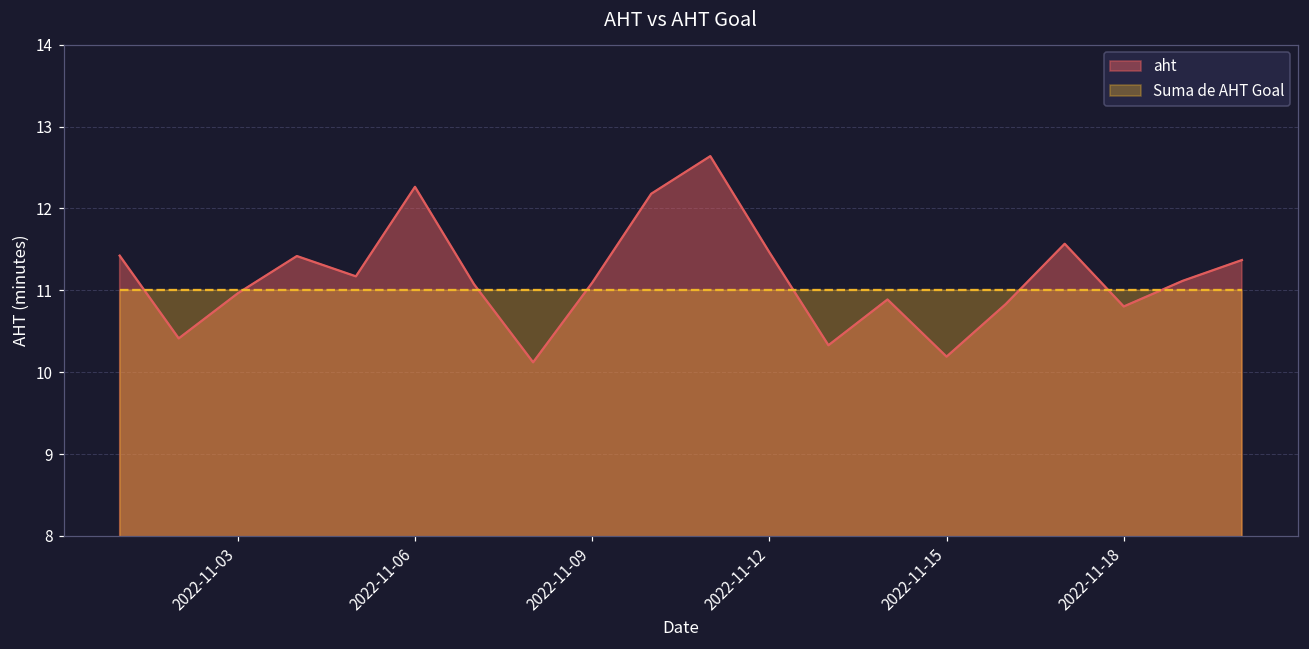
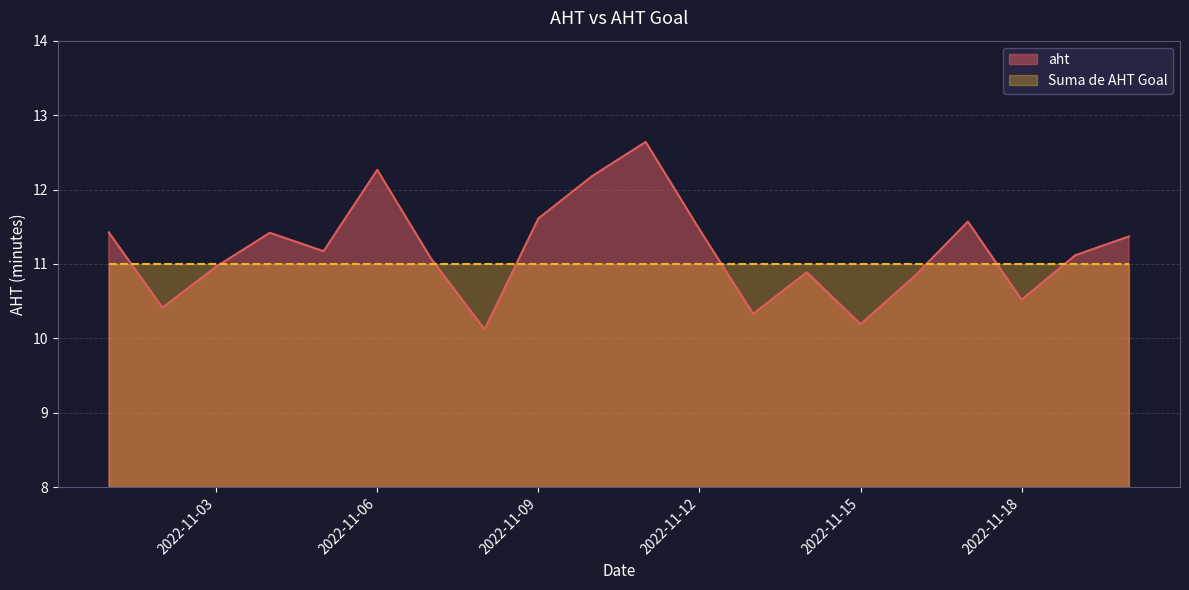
aht, 2022-11-09: 11.1 -> 11.6
aht, 2022-11-18: 10.8 -> 10.5
